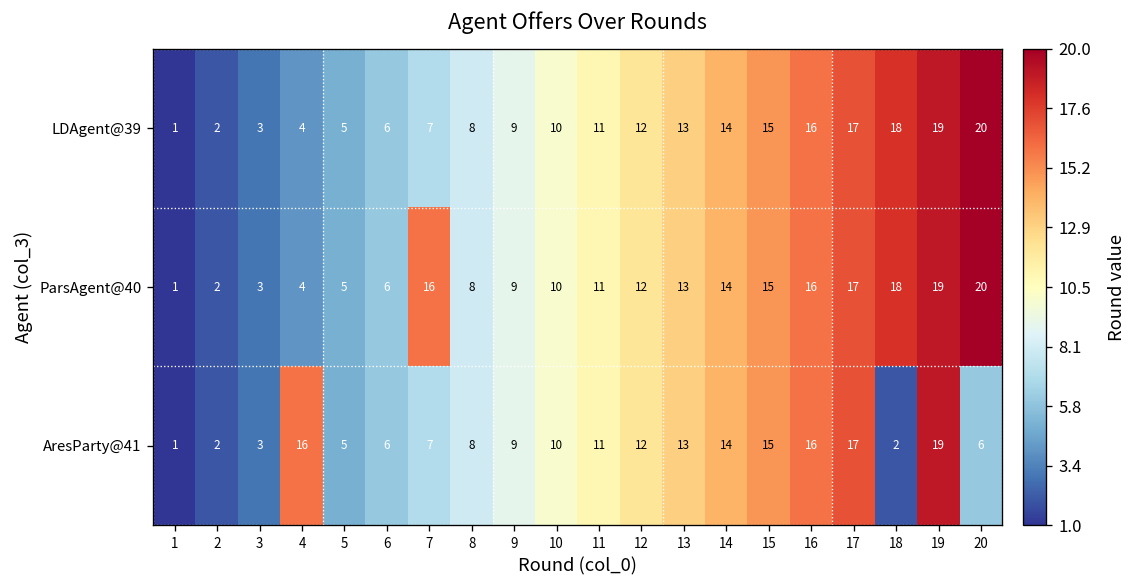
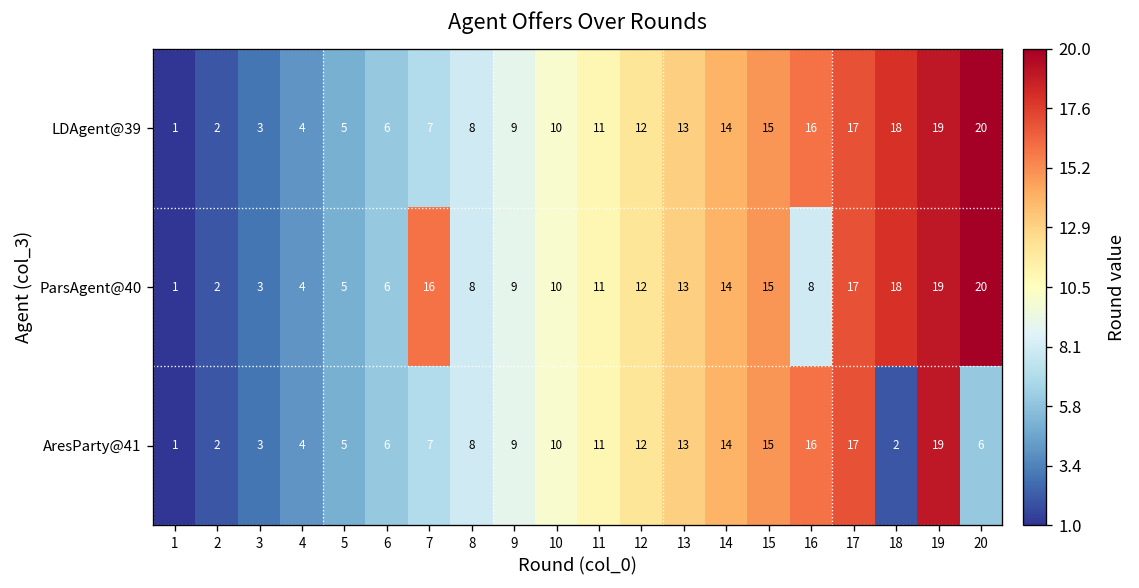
ParsAgent@40, 16: 16 -> 8
AresParty@41, 4: 16 -> 4
